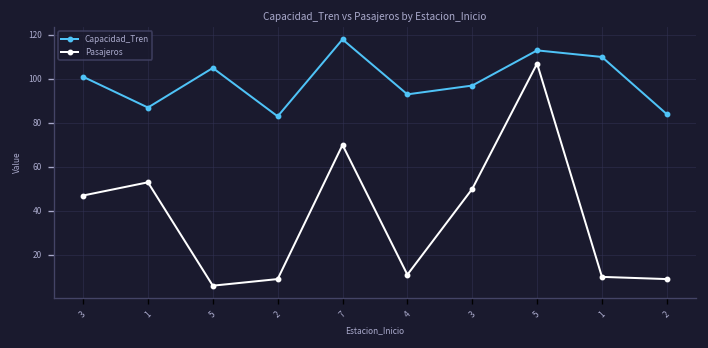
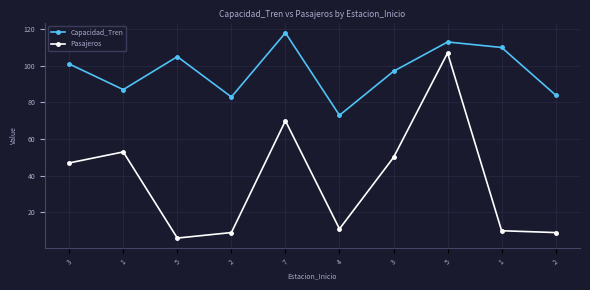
Capacidad_Tren, 4: 93 -> 73
